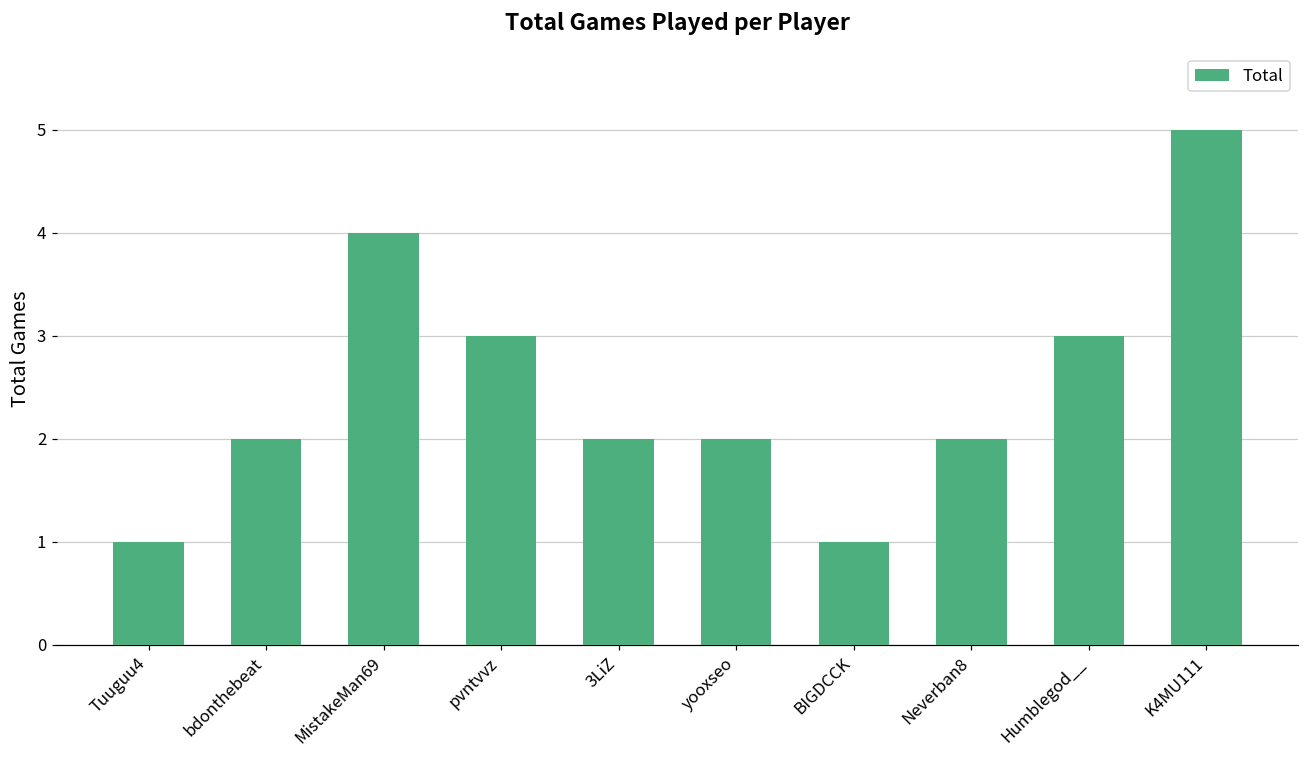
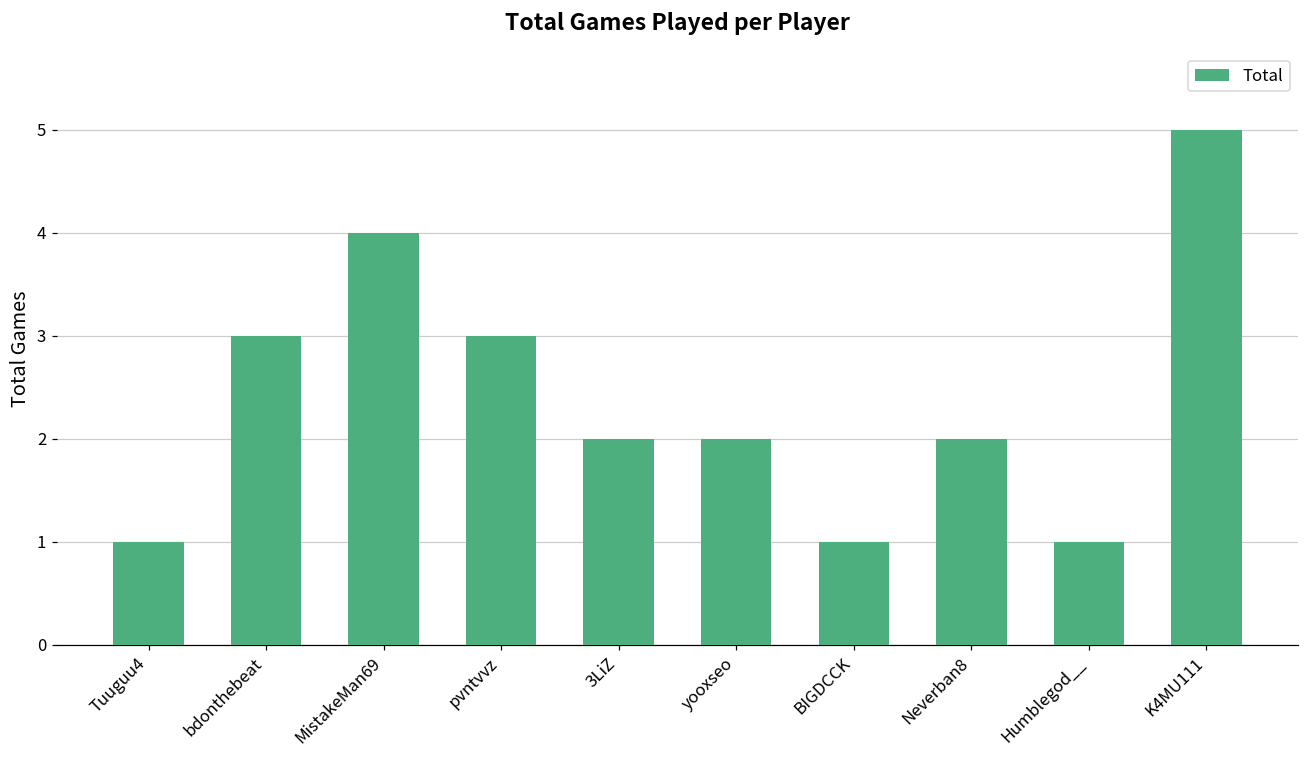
bdonthebeat: 2 -> 3
Humblegod__: 3 -> 1
